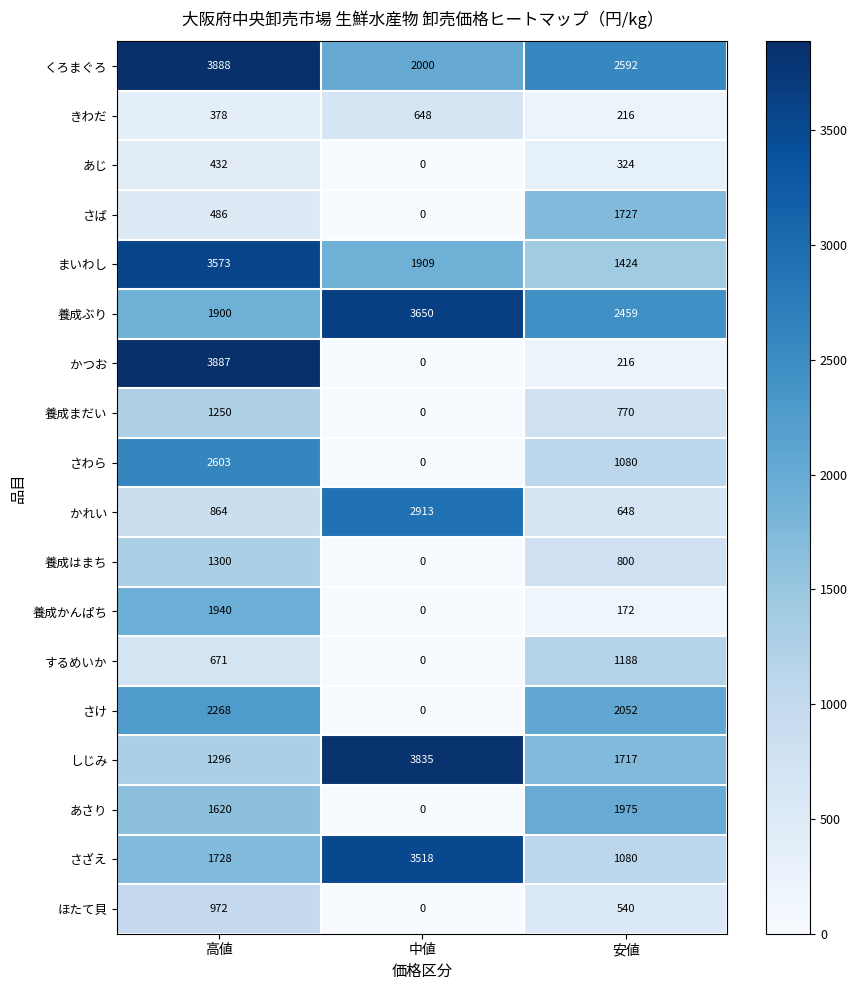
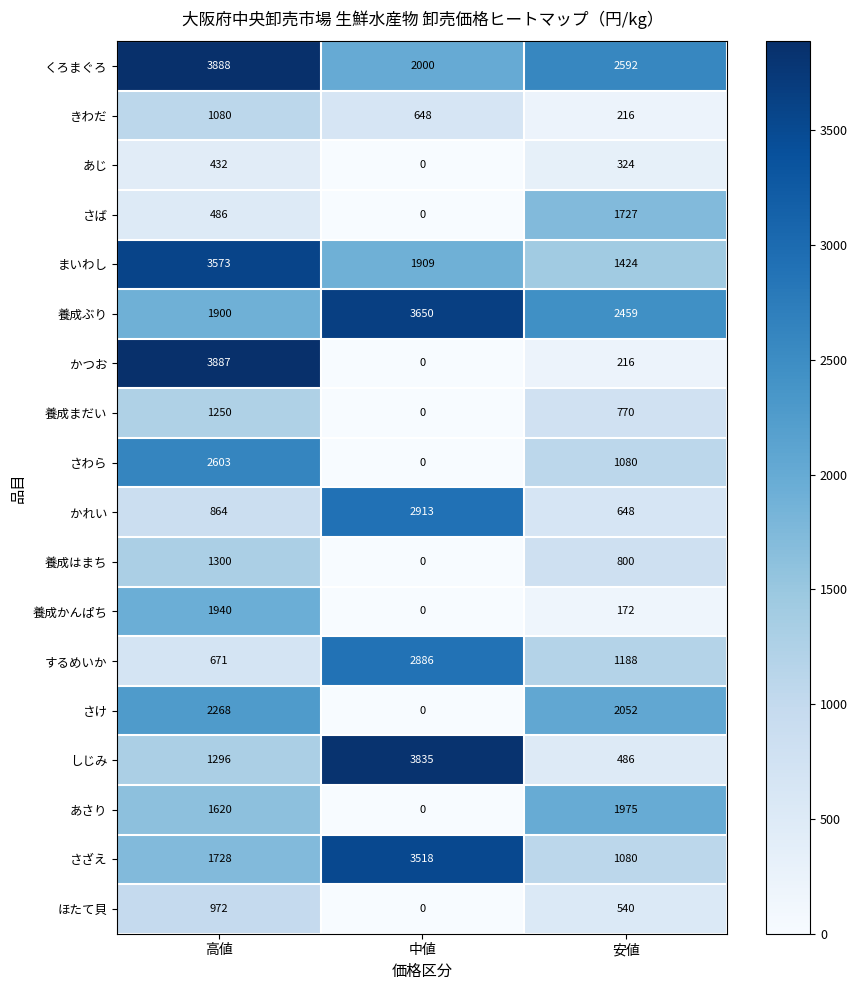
きわだ, 高値: 378 -> 1080
するめいか, 中値: 0 -> 2886
しじみ, 安値: 1717 -> 486
